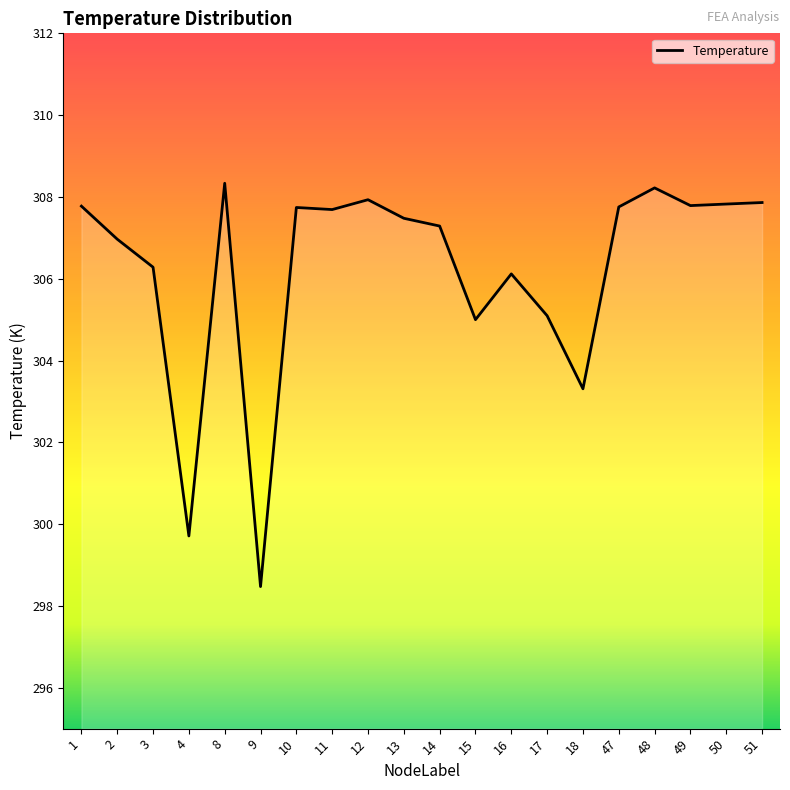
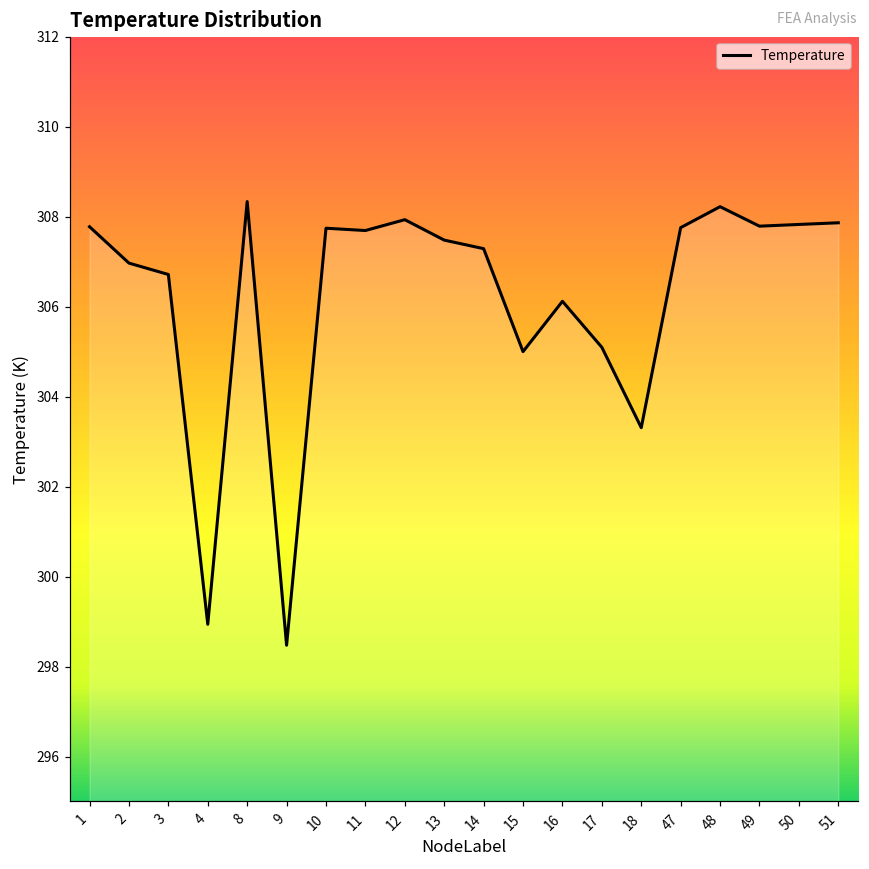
3: 306.3 -> 306.7
4: 299.7 -> 298.9
